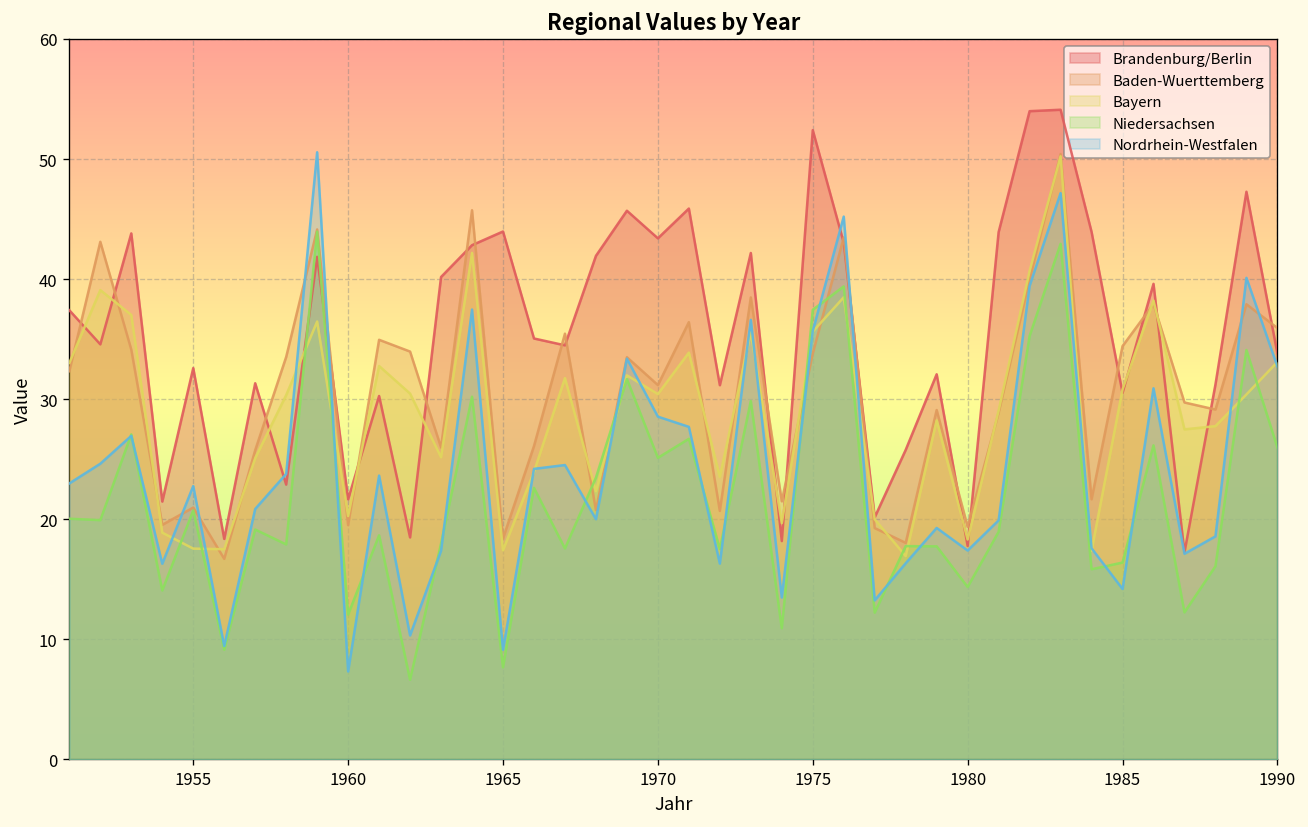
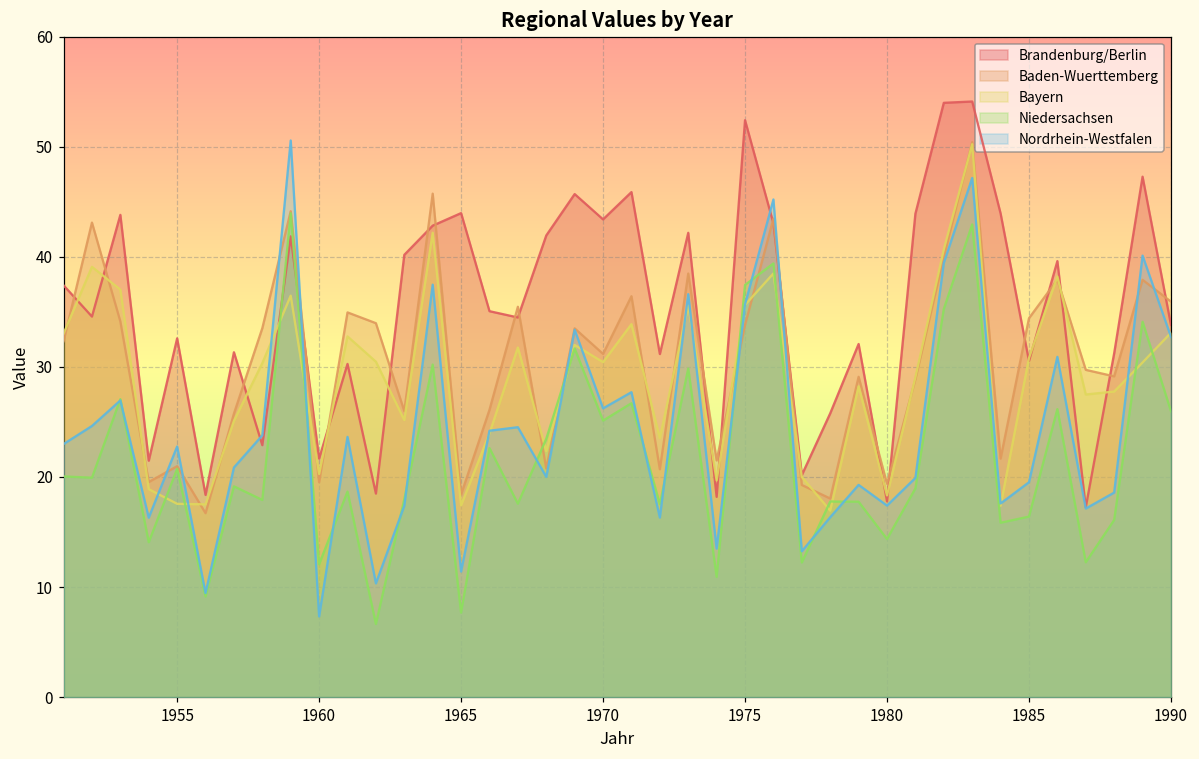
Nordrhein-Westfalen, 1965: 9.1 -> 11.4
Nordrhein-Westfalen, 1970: 28.6 -> 26.2
Nordrhein-Westfalen, 1985: 14.2 -> 19.5
